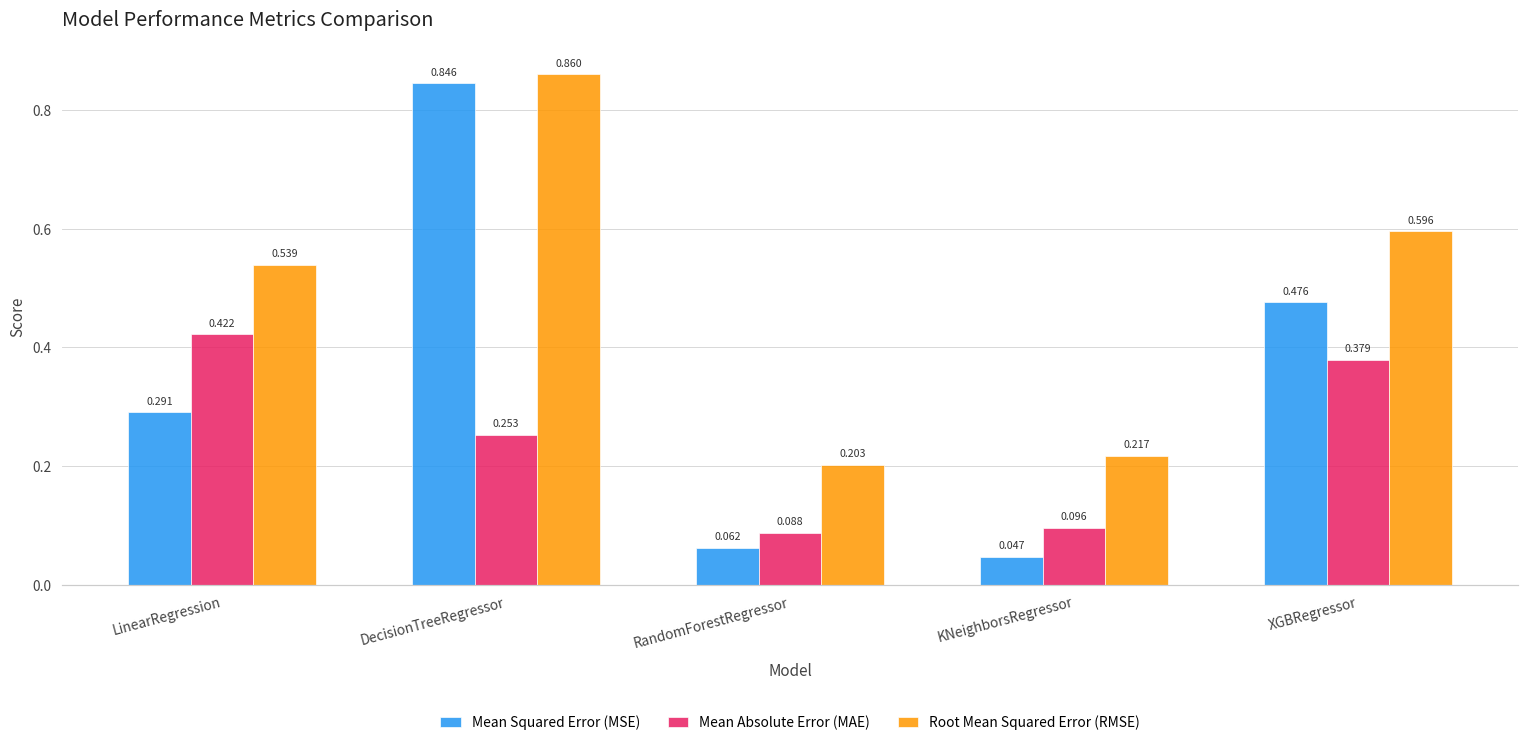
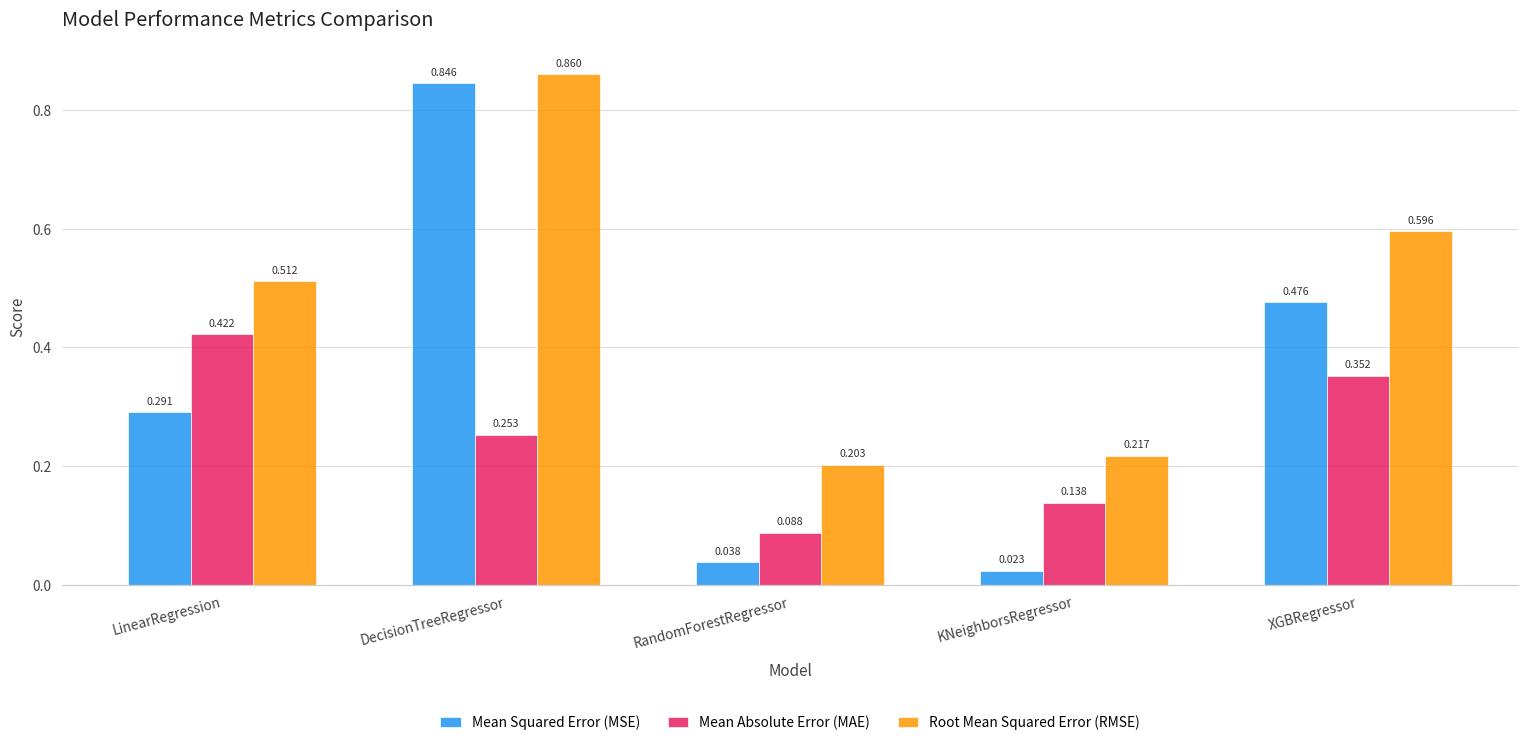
Root Mean Squared Error (RMSE), LinearRegression: 0.539 -> 0.512
Mean Squared Error (MSE), RandomForestRegressor: 0.062 -> 0.038
Mean Squared Error (MSE), KNeighborsRegressor: 0.047 -> 0.023
Mean Absolute Error (MAE), KNeighborsRegressor: 0.096 -> 0.138
Mean Absolute Error (MAE), XGBRegressor: 0.379 -> 0.352
